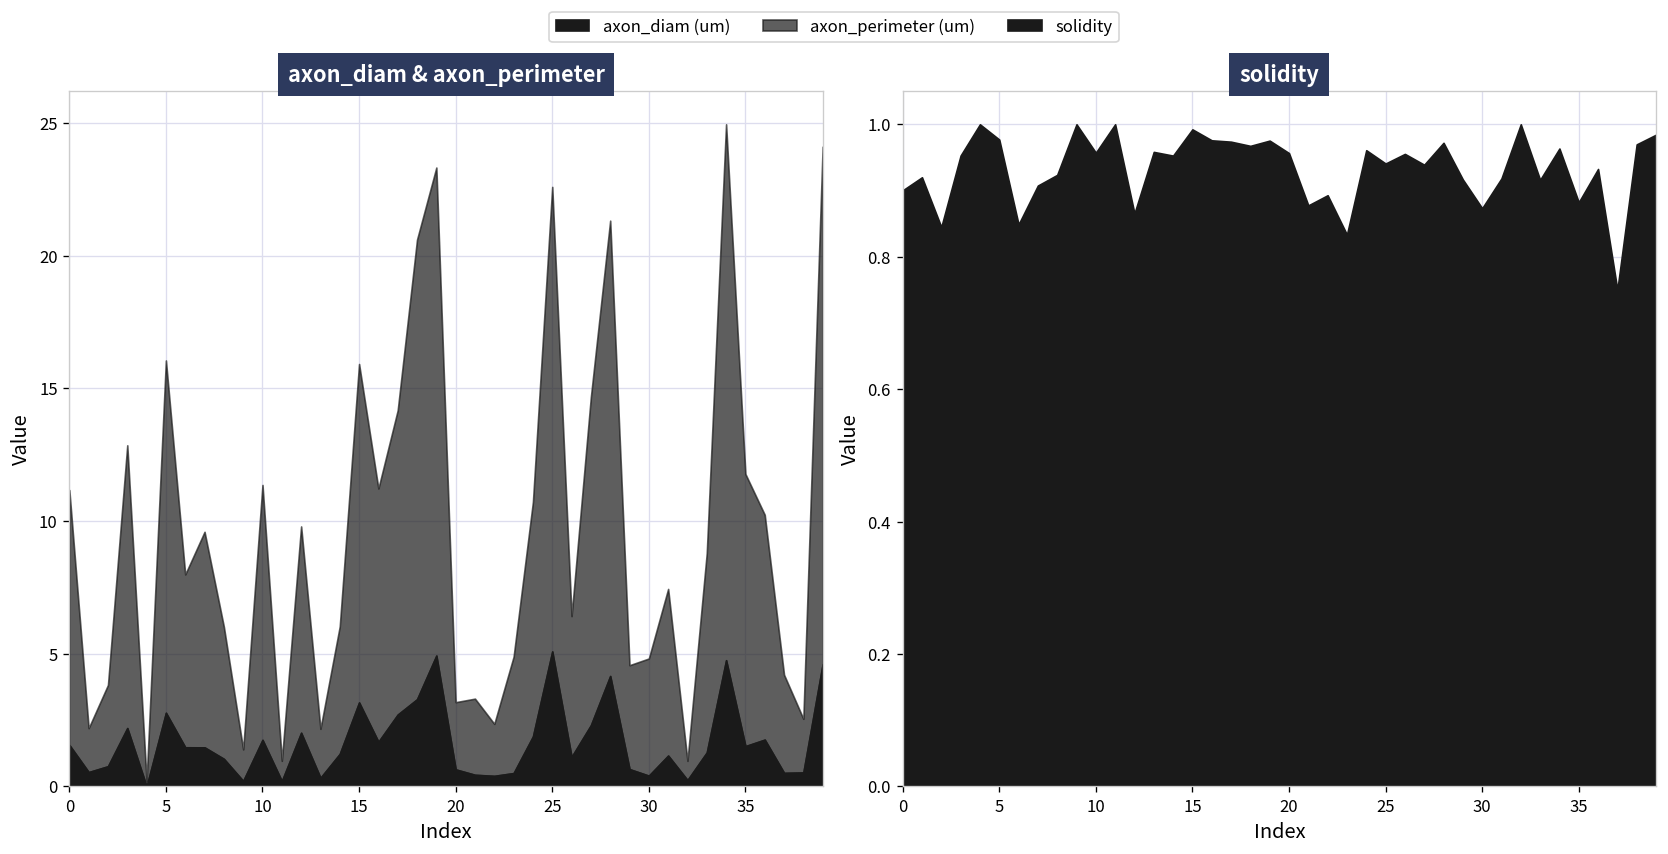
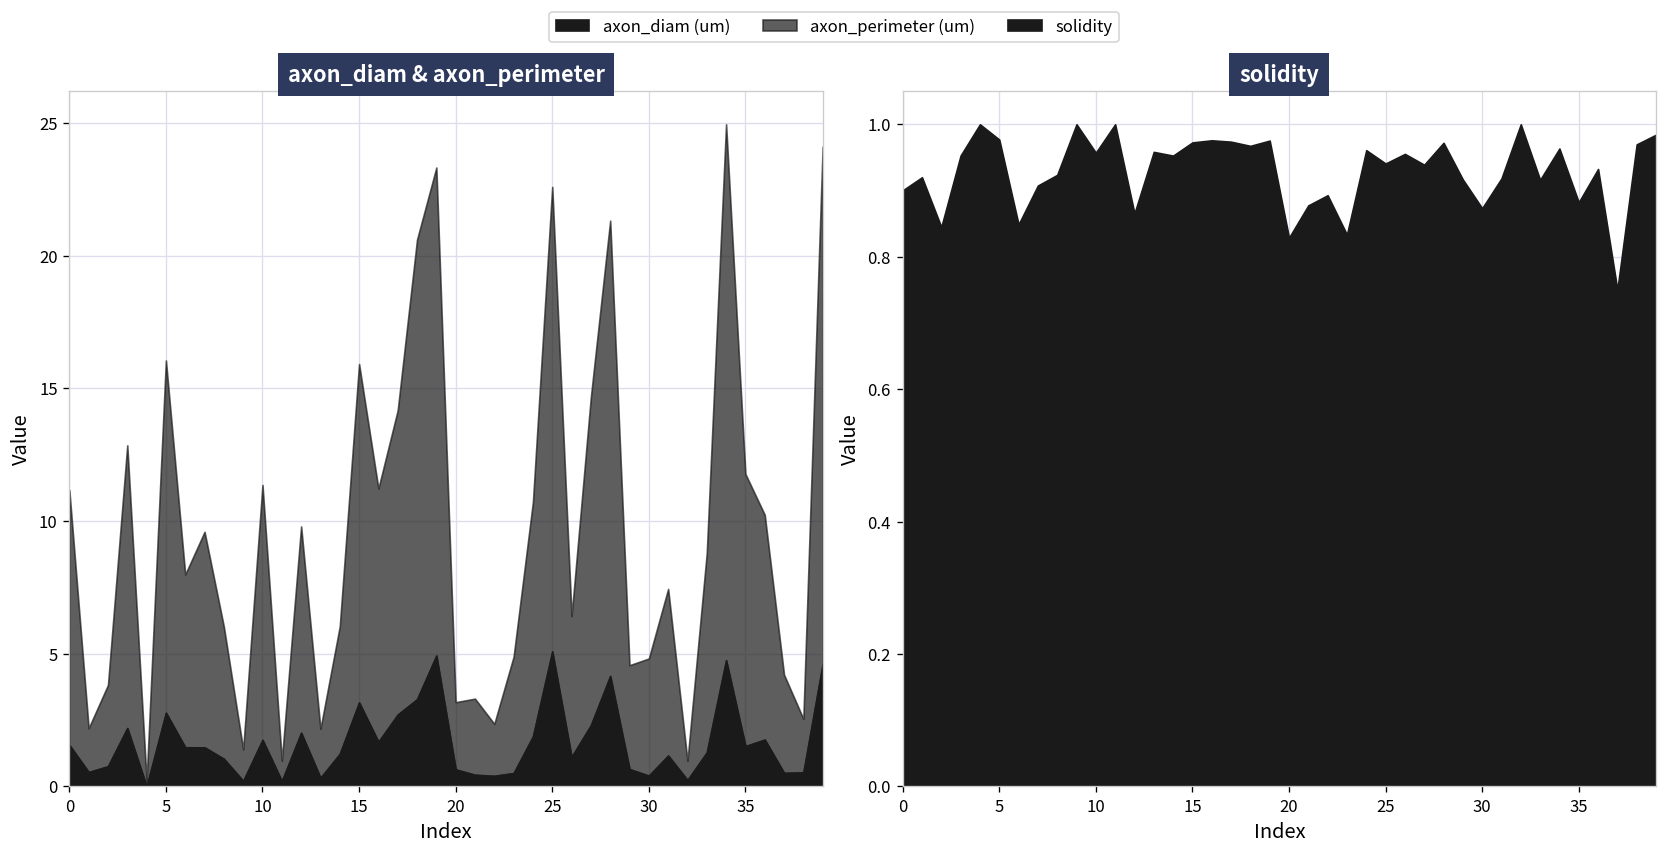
solidity, 15: 0.99 -> 0.97
solidity, 20: 0.96 -> 0.83
